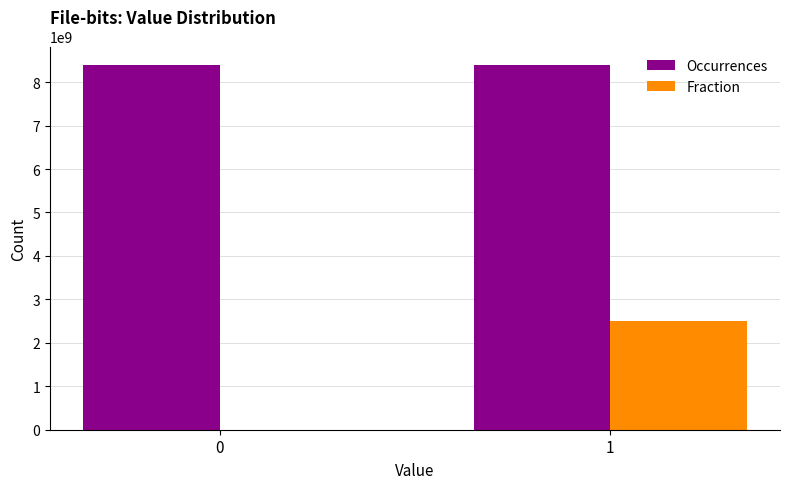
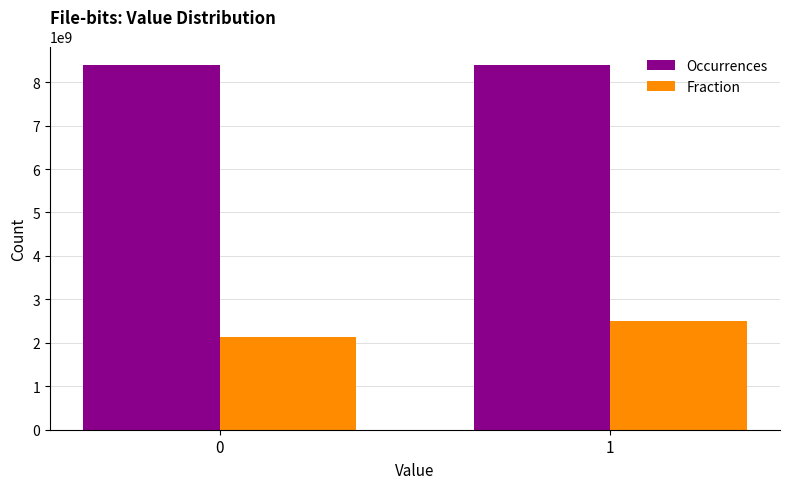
Fraction, 0: 0 -> 2100000000
